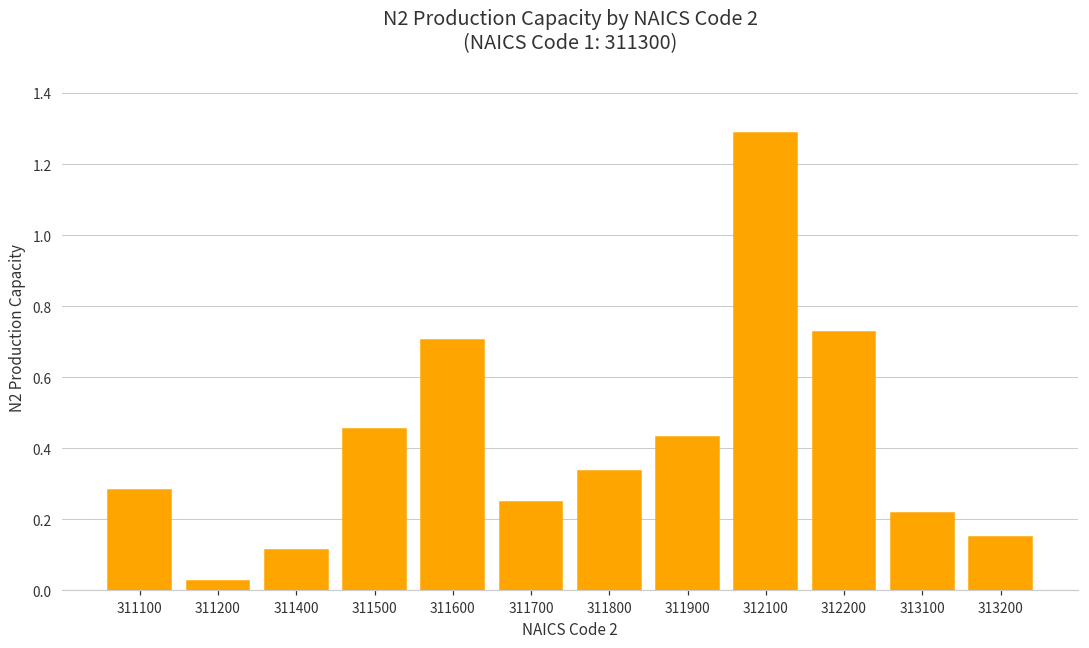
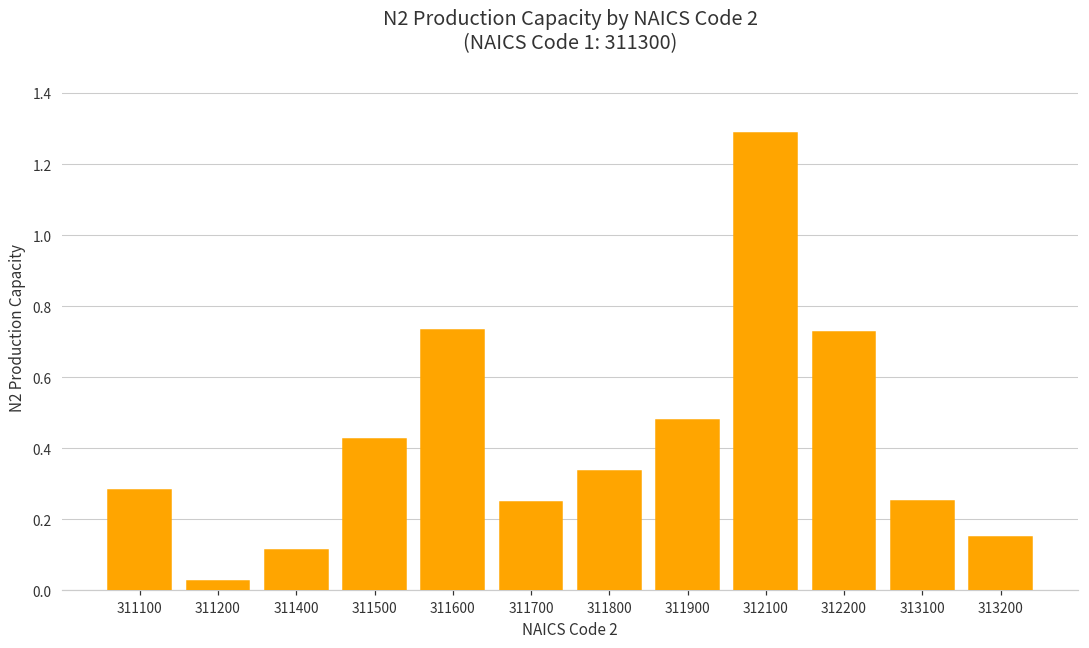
311500: 0.45 -> 0.43
311600: 0.70 -> 0.73
311900: 0.43 -> 0.48
313100: 0.22 -> 0.25
